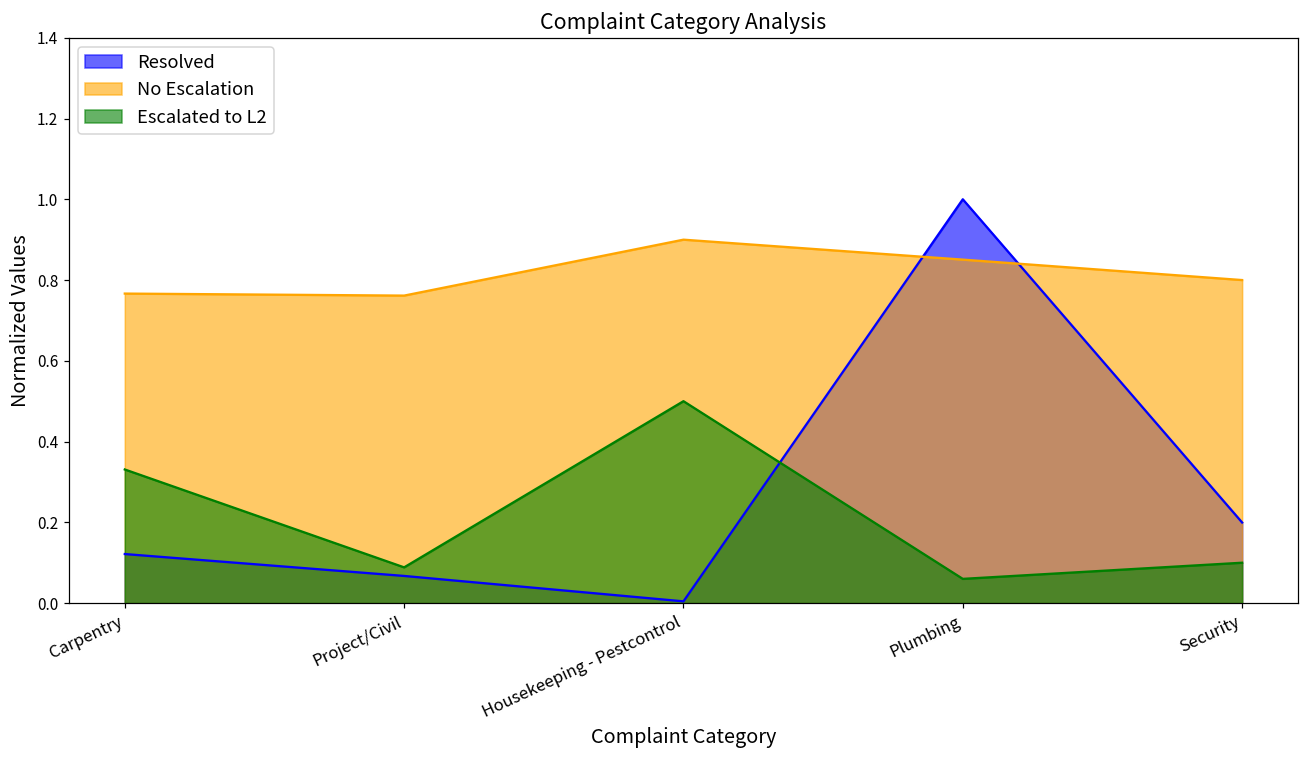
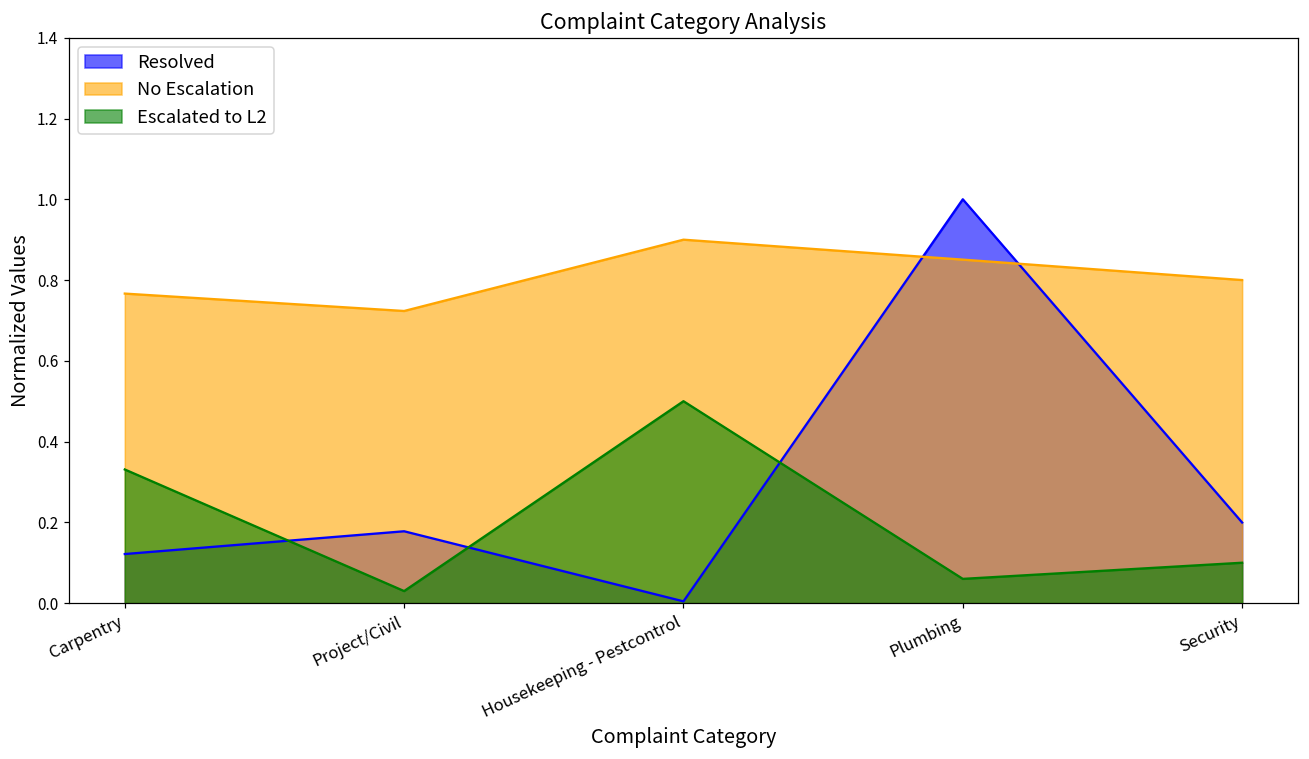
Resolved, Project/Civil: 0.07 -> 0.18
No Escalation, Project/Civil: 0.76 -> 0.72
Escalated to L2, Project/Civil: 0.09 -> 0.03
